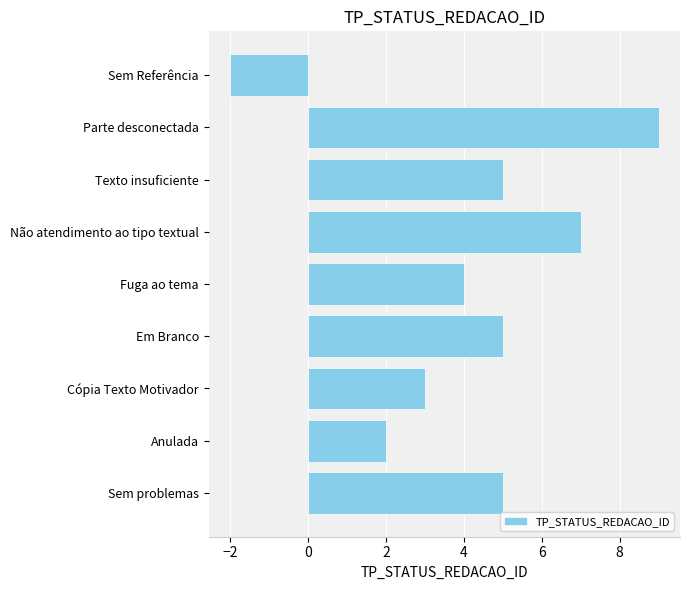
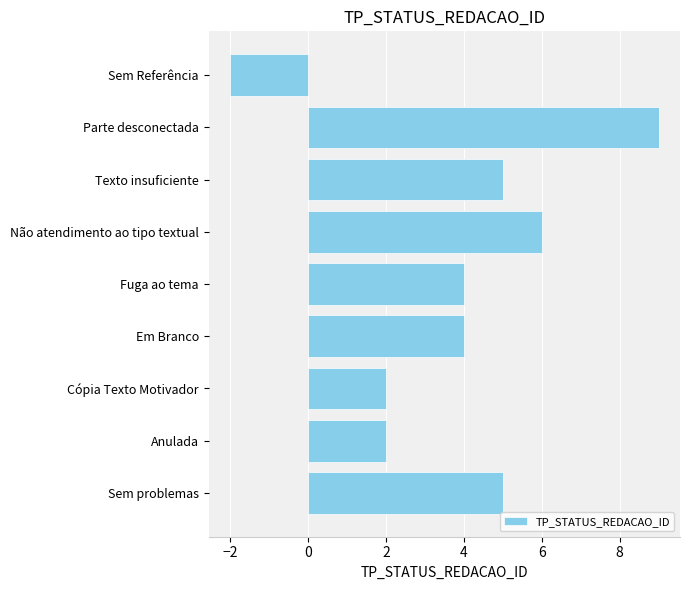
Não atendimento ao tipo textual: 7 -> 6
Em Branco: 5 -> 4
Cópia Texto Motivador: 3 -> 2
